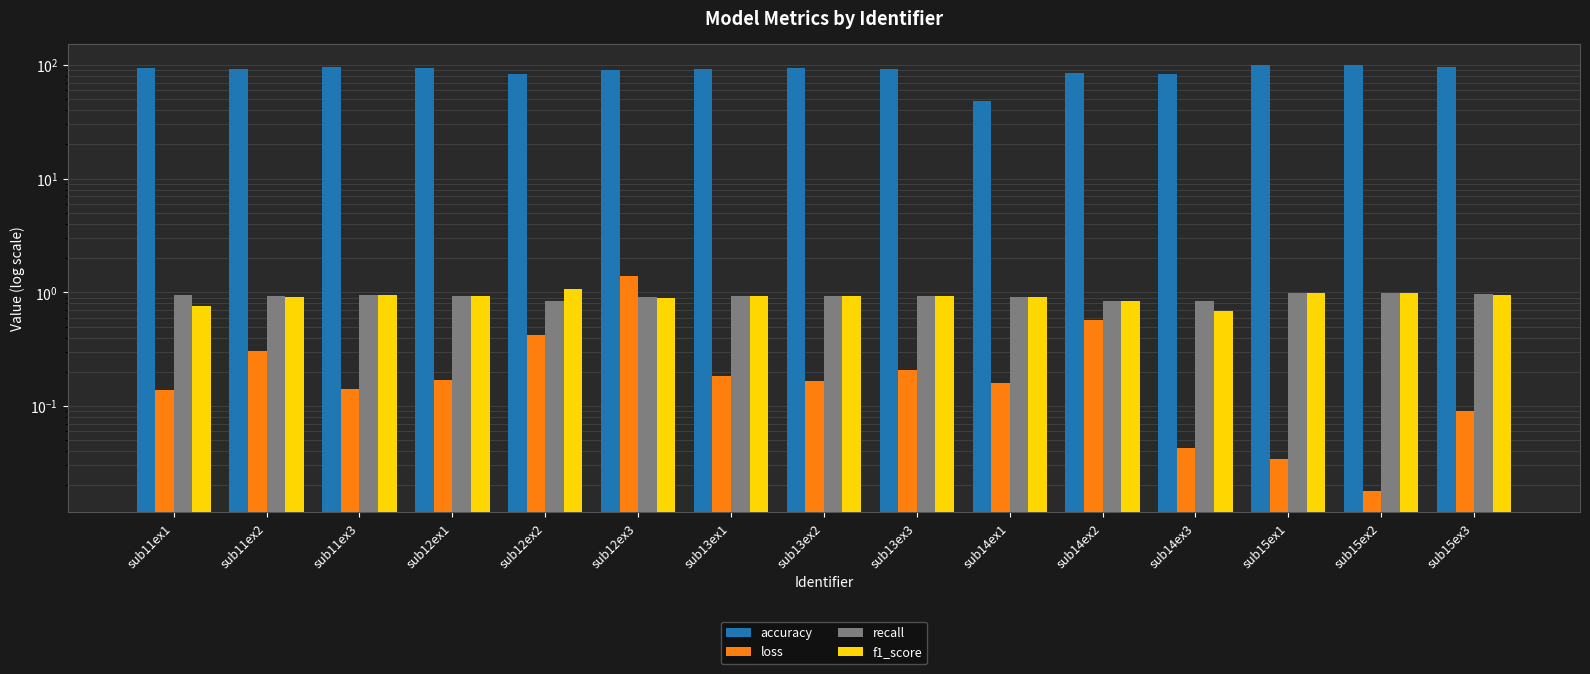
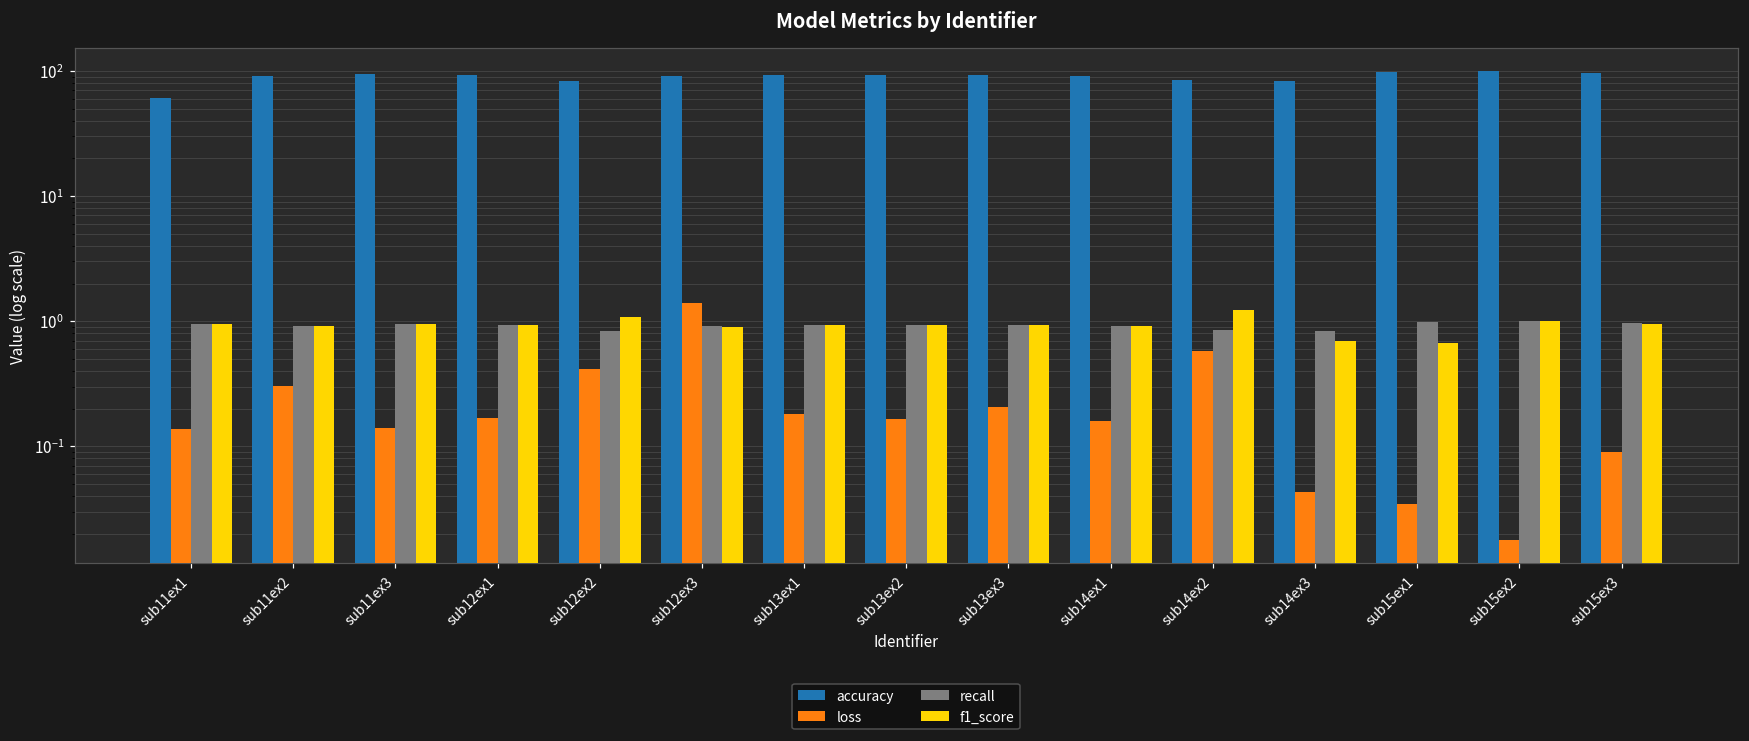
accuracy, sub11ex1: 90 -> 60
f1_score, sub11ex1: 0.8 -> 0.9
accuracy, sub14ex1: 48 -> 90
f1_score, sub14ex2: 0.8 -> 1.2
f1_score, sub15ex1: 1.0 -> 0.7
